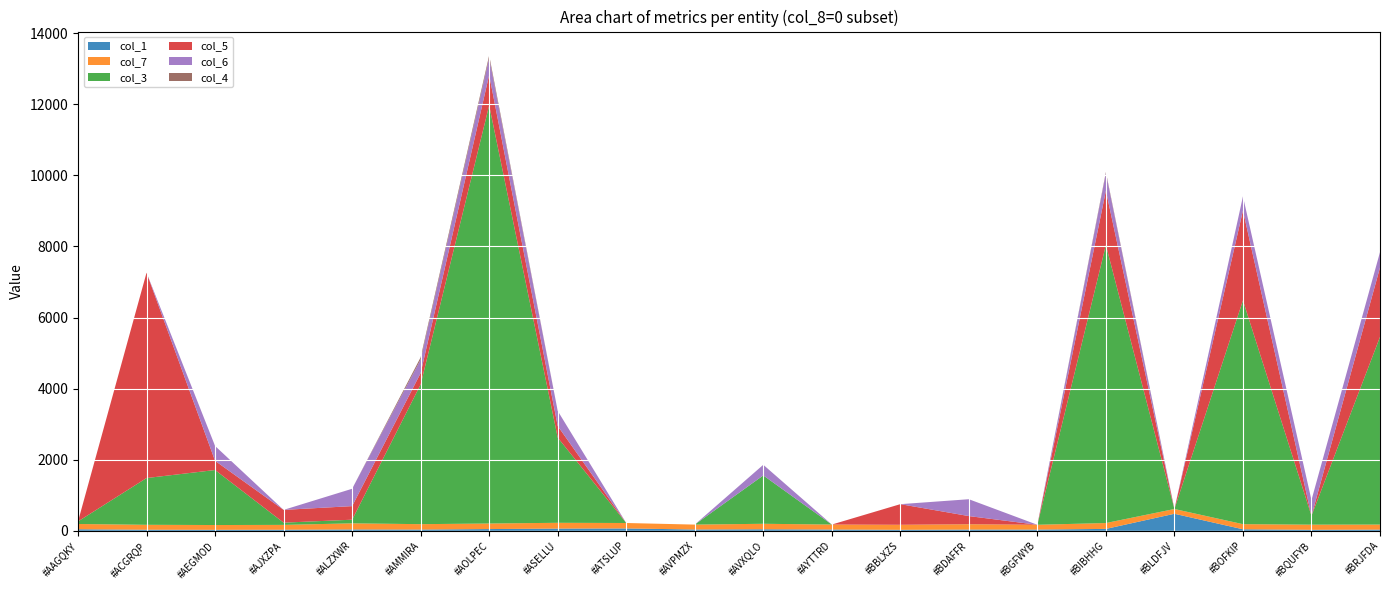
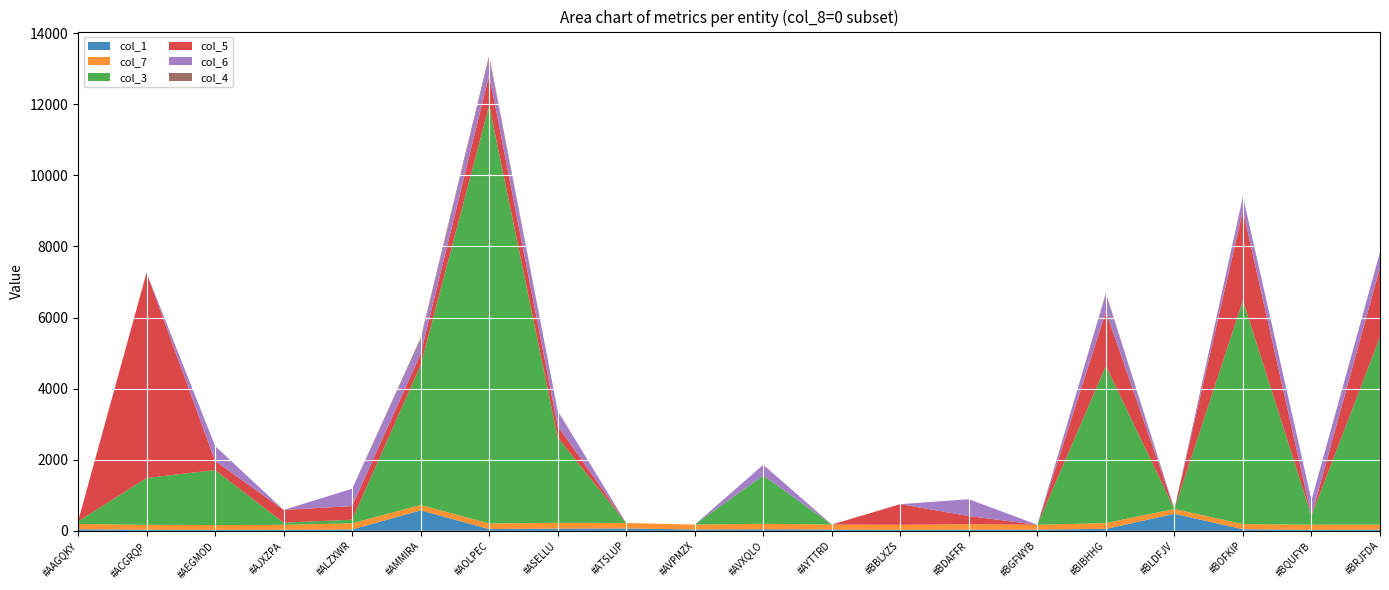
col_1, #AMMIRA: 0 -> 600
col_3, #BIBHHG: 7800 -> 4400
